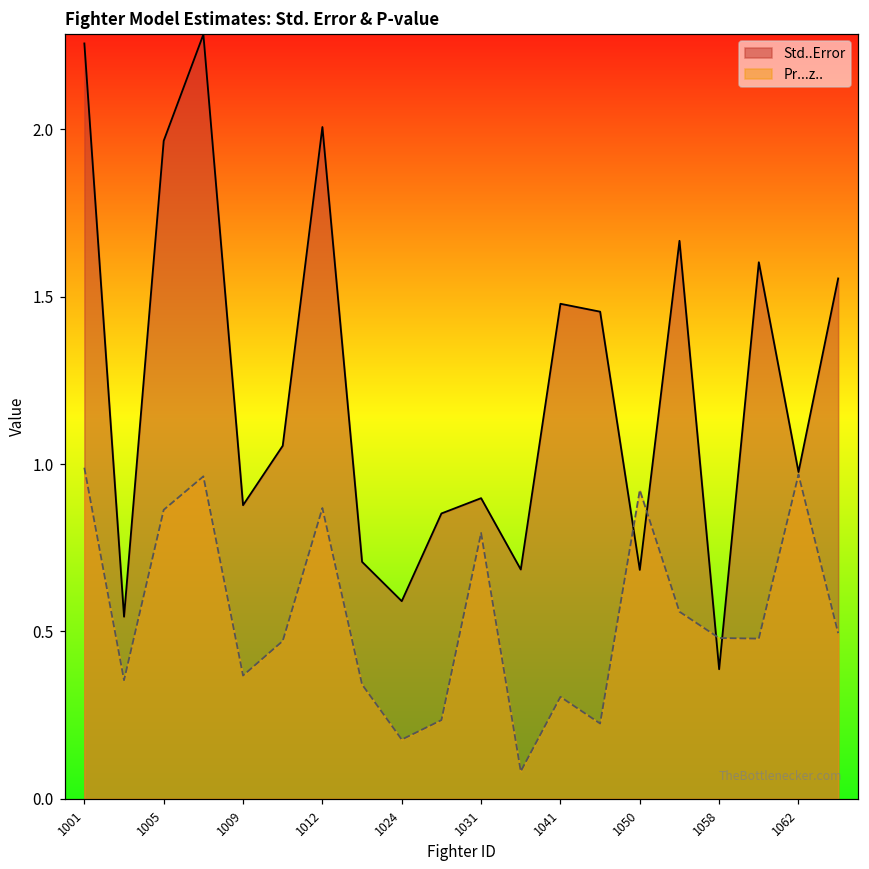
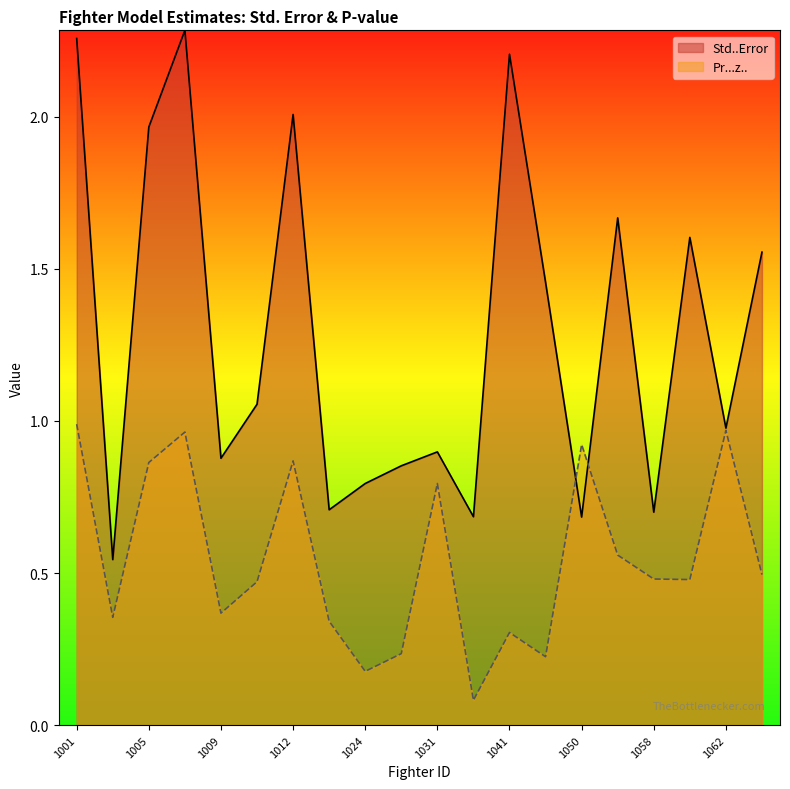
Std..Error, 1024: 0.59 -> 0.79
Std..Error, 1041: 1.48 -> 2.21
Std..Error, 1058: 0.39 -> 0.70
